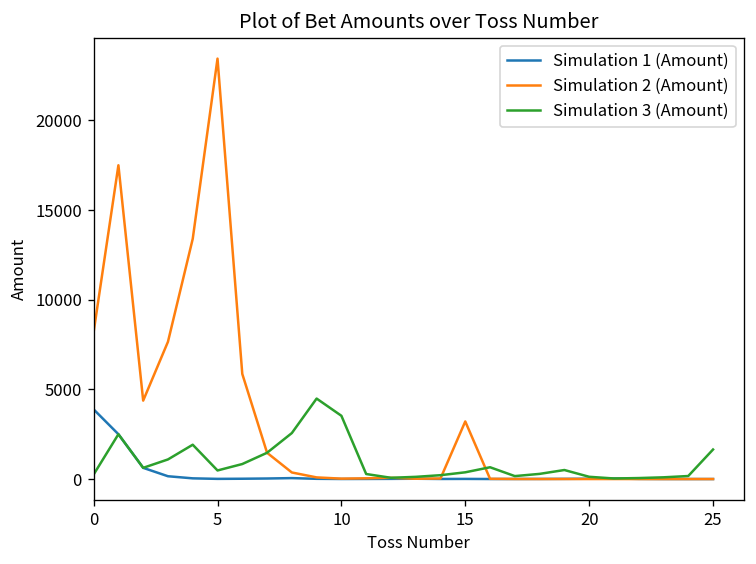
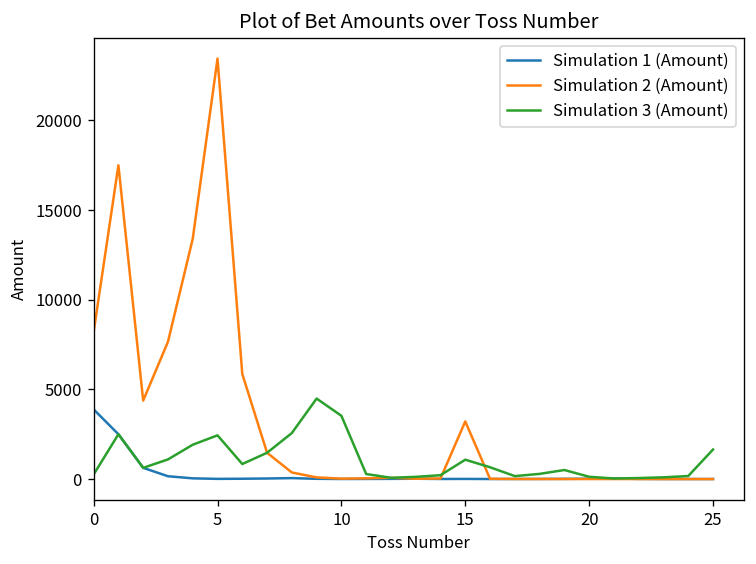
Simulation 3 (Amount), 5: 500 -> 2400
Simulation 3 (Amount), 15: 400 -> 1100
